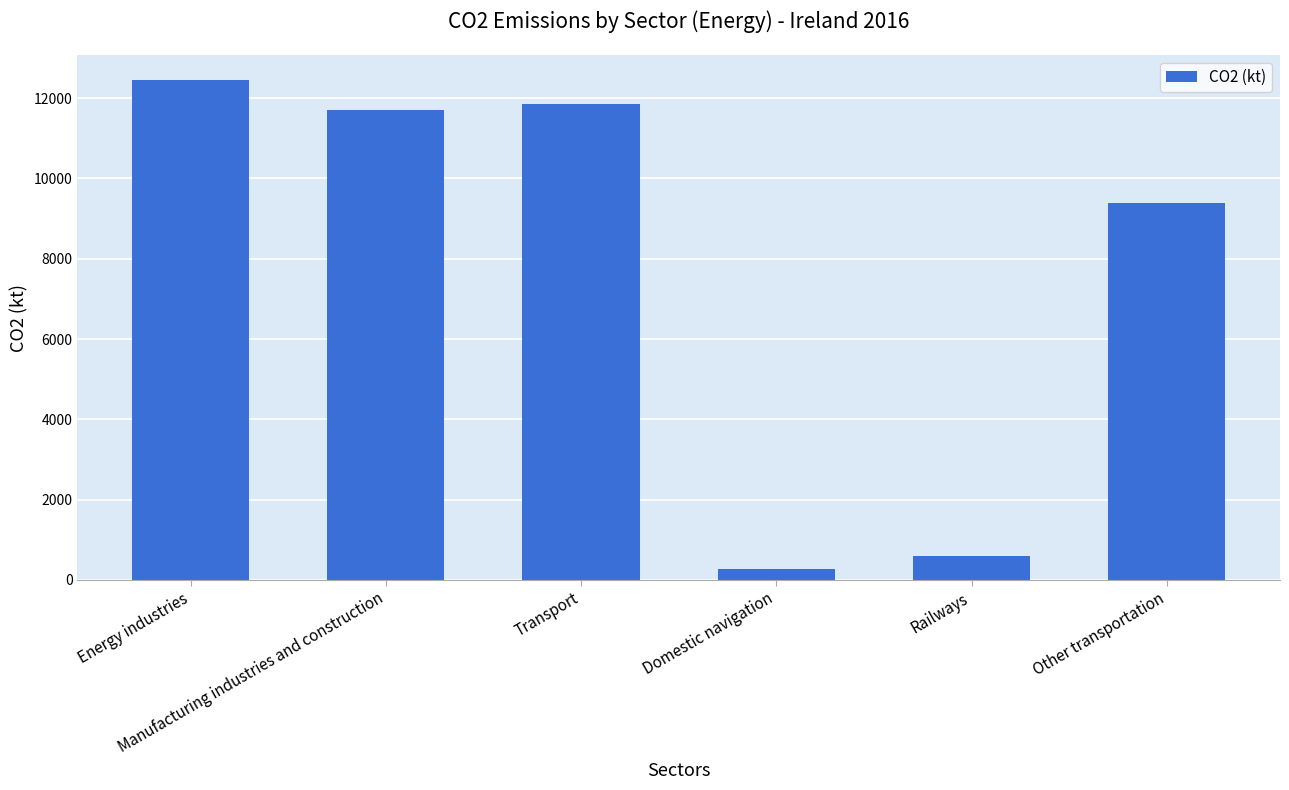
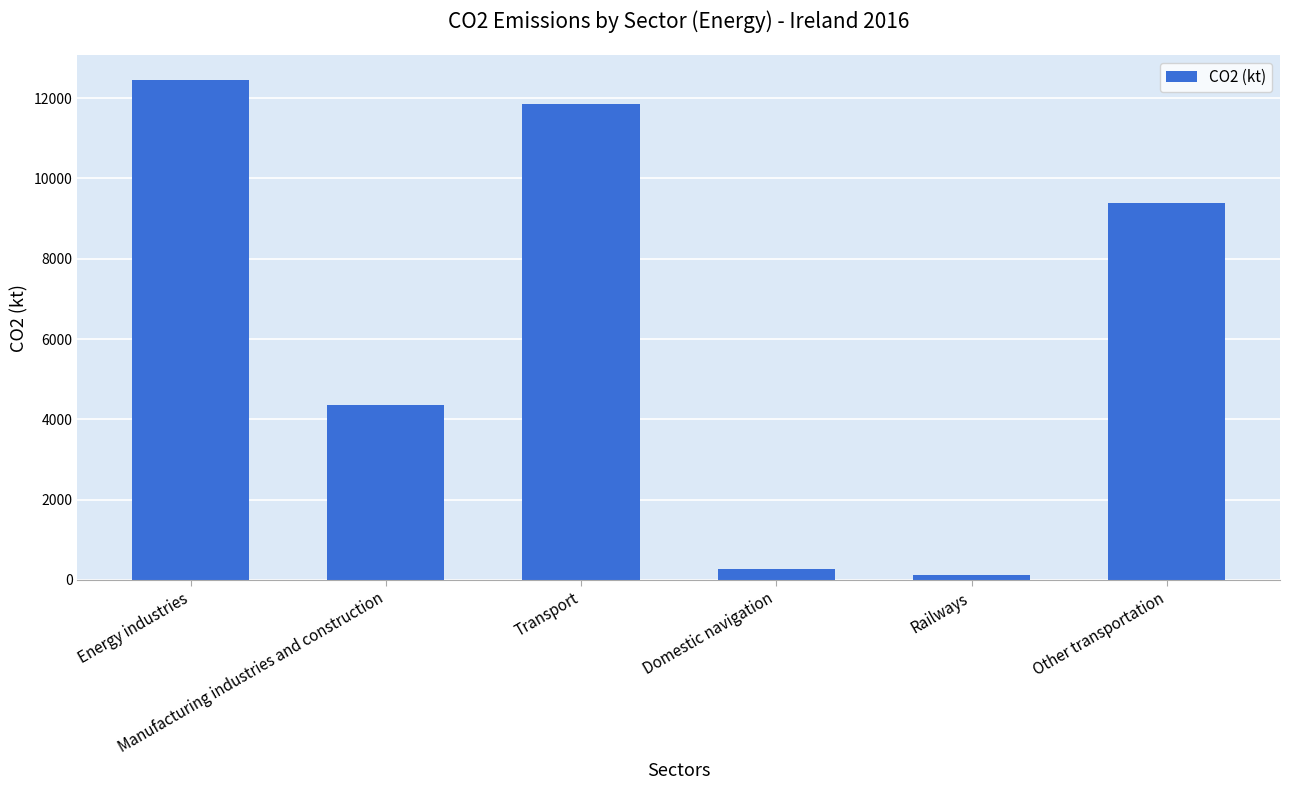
Manufacturing industries and construction: 11700 -> 4300
Railways: 600 -> 100
